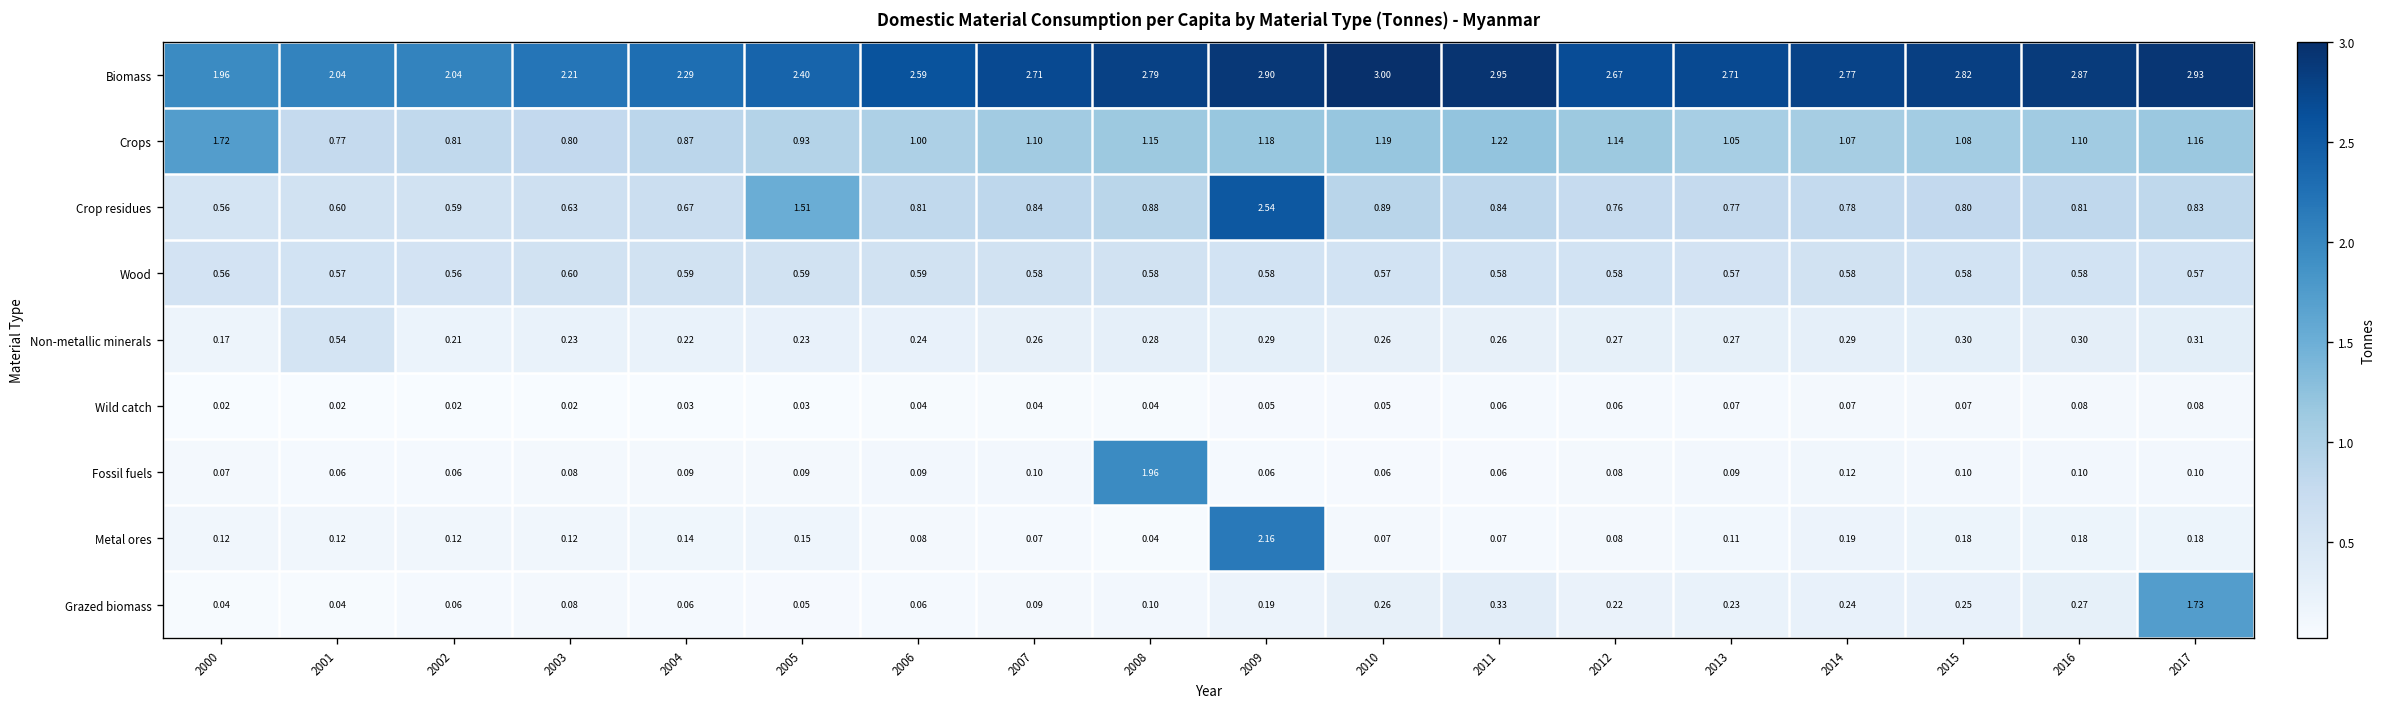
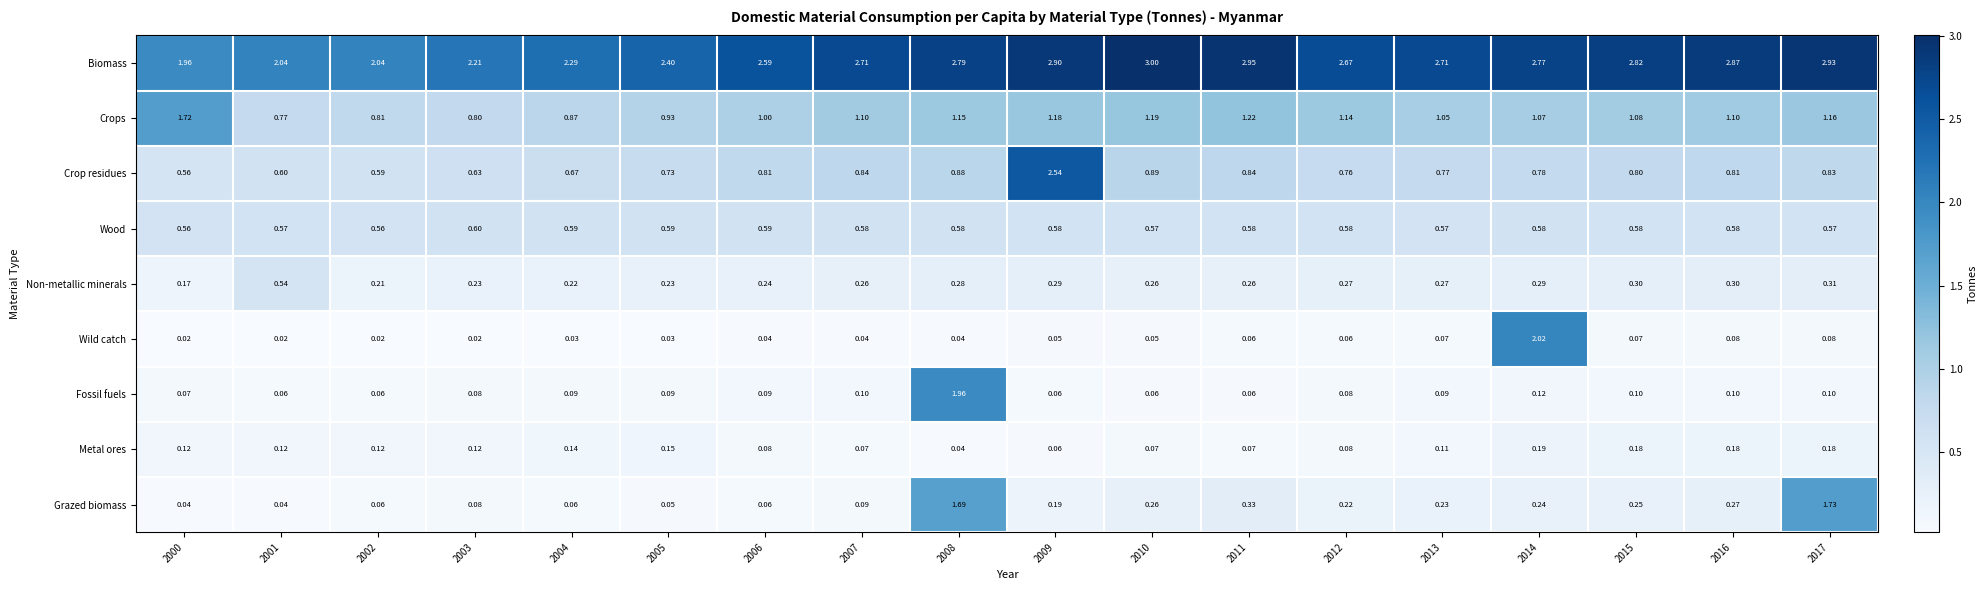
Crop residues, 2005: 1.51 -> 0.73
Wild catch, 2014: 0.07 -> 2.02
Metal ores, 2009: 2.16 -> 0.06
Grazed biomass, 2008: 0.10 -> 1.69
